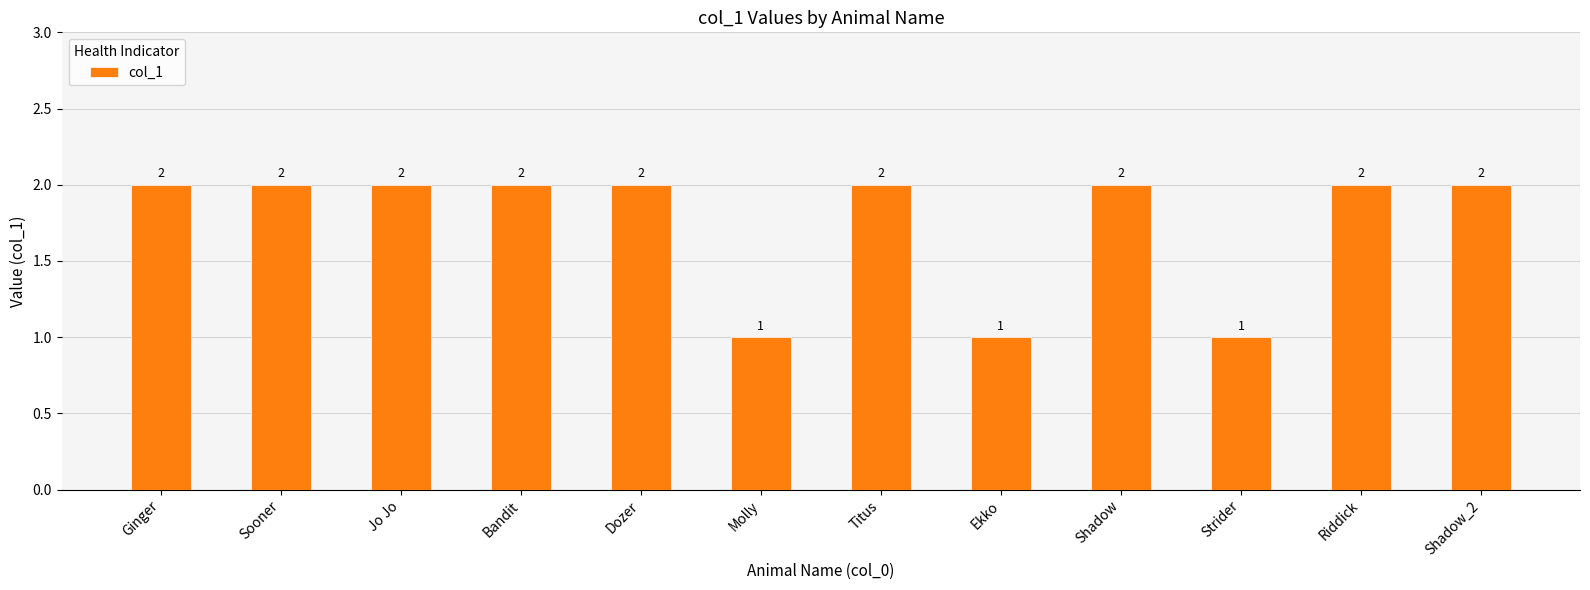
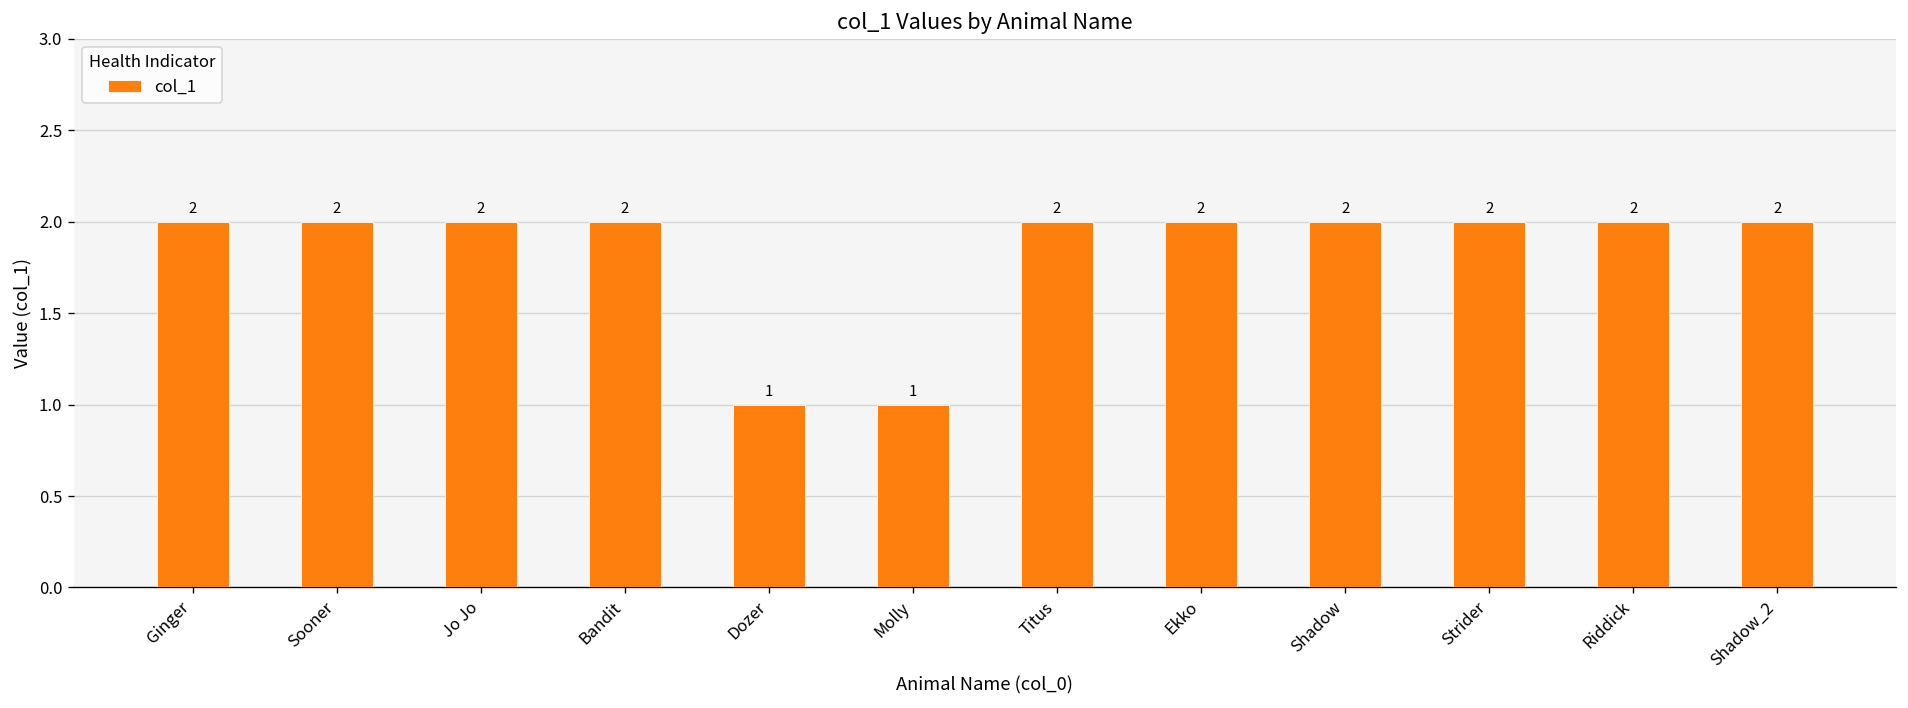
Dozer: 2 -> 1
Ekko: 1 -> 2
Strider: 1 -> 2
